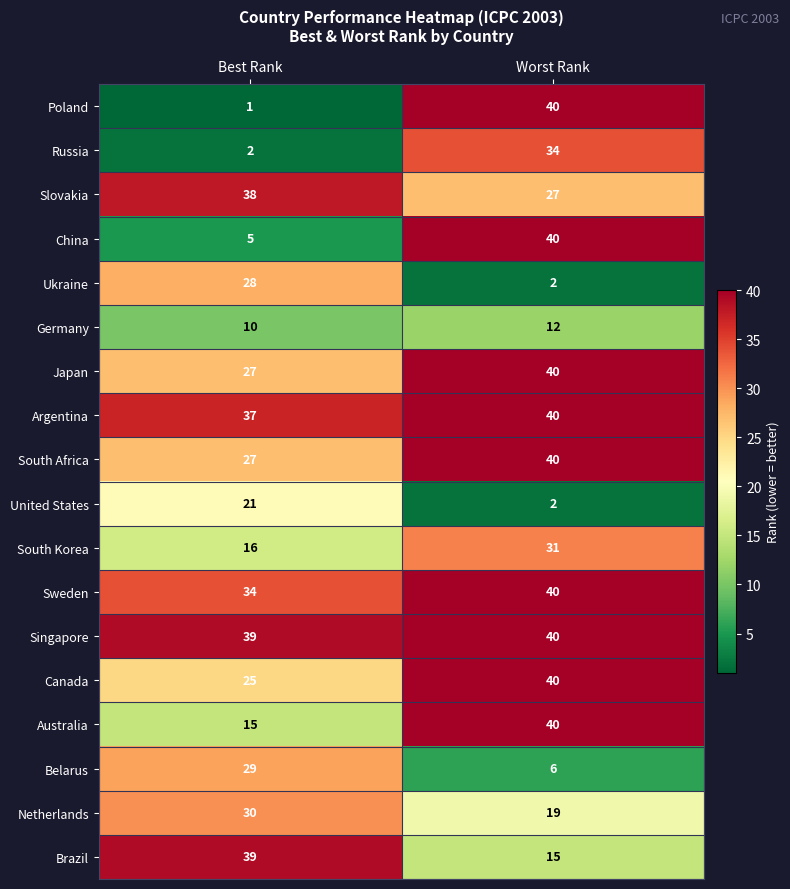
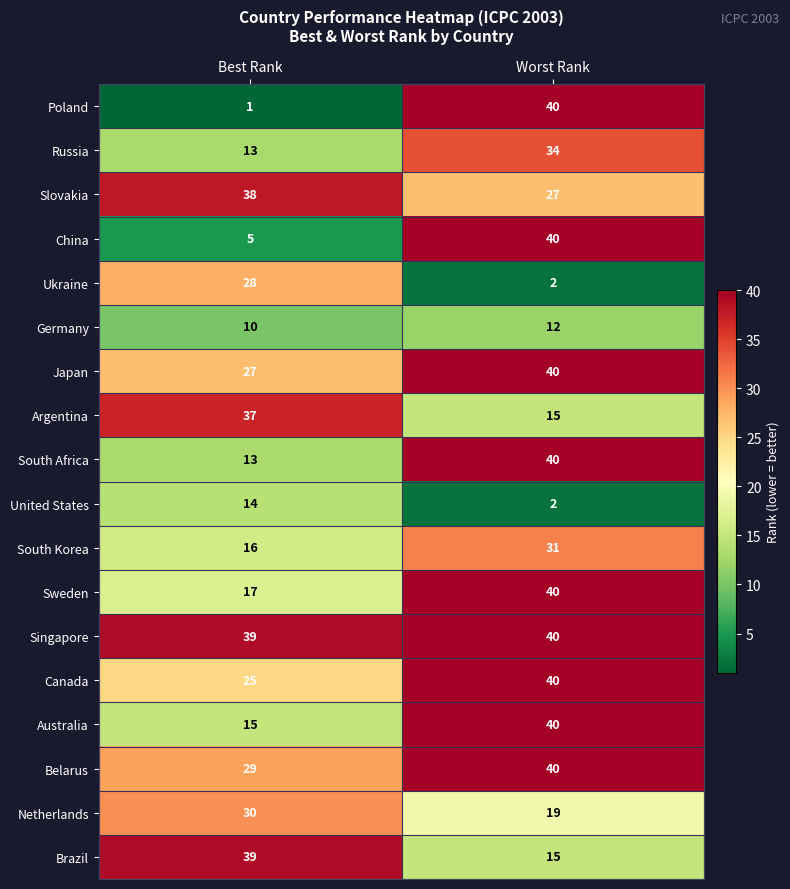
Russia, Best Rank: 2 -> 13
Argentina, Worst Rank: 40 -> 15
South Africa, Best Rank: 27 -> 13
United States, Best Rank: 21 -> 14
Sweden, Best Rank: 34 -> 17
Belarus, Worst Rank: 6 -> 40
